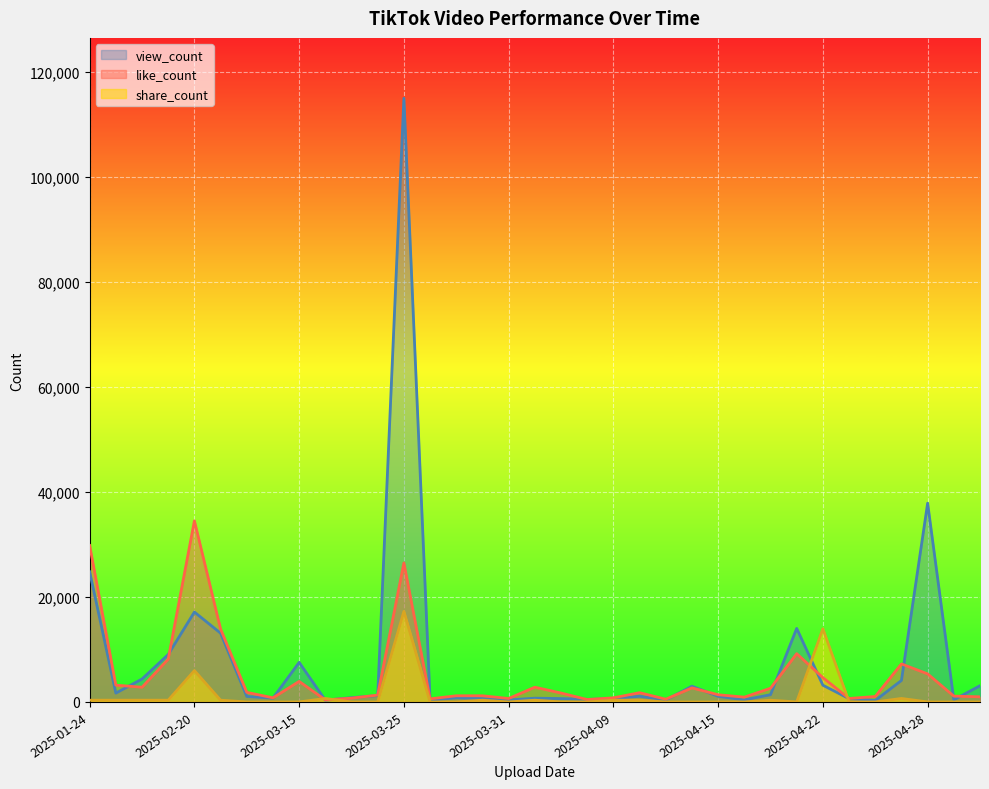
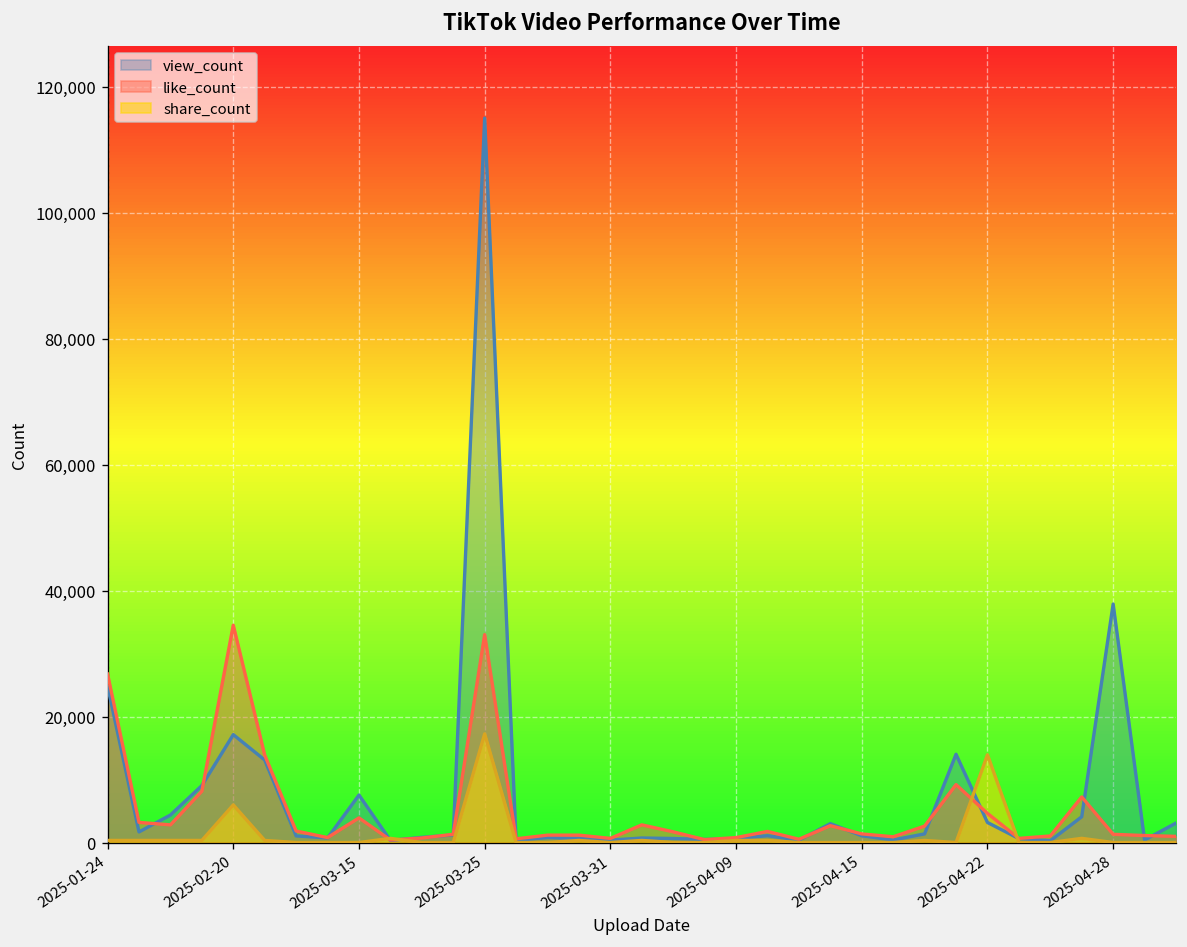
like_count, 2025-01-24: 30,000 -> 27,000
like_count, 2025-03-25: 26,000 -> 33,000
like_count, 2025-04-28: 5,000 -> 1,000
